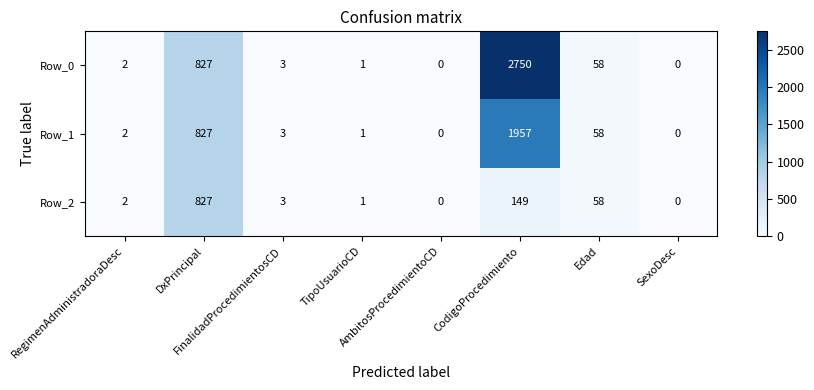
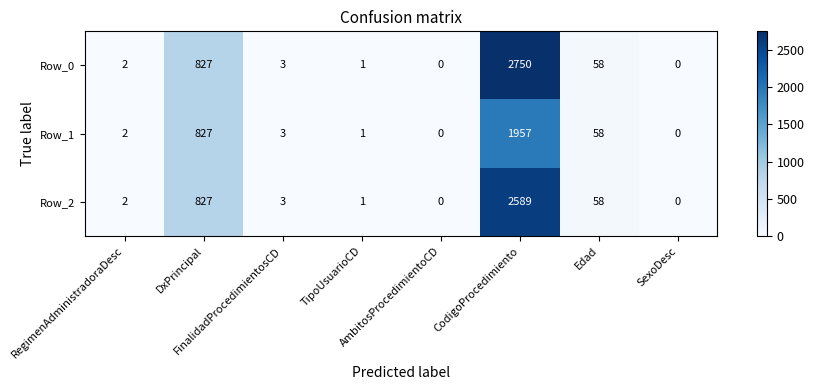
Row_2, CodigoProcedimiento: 149 -> 2589
